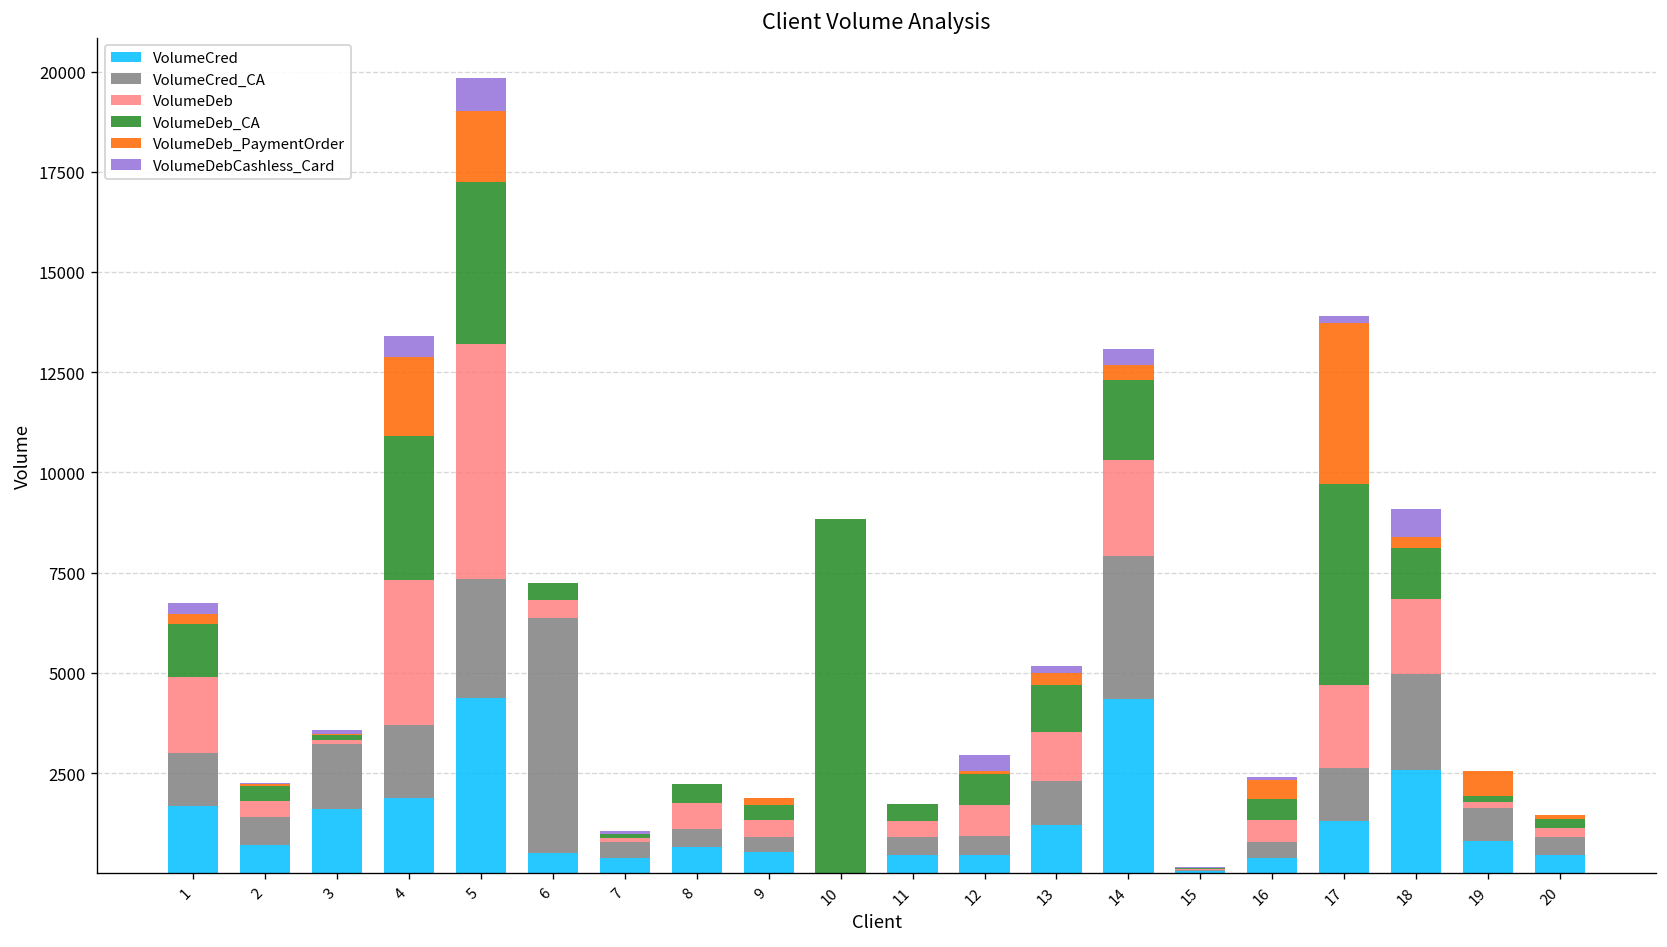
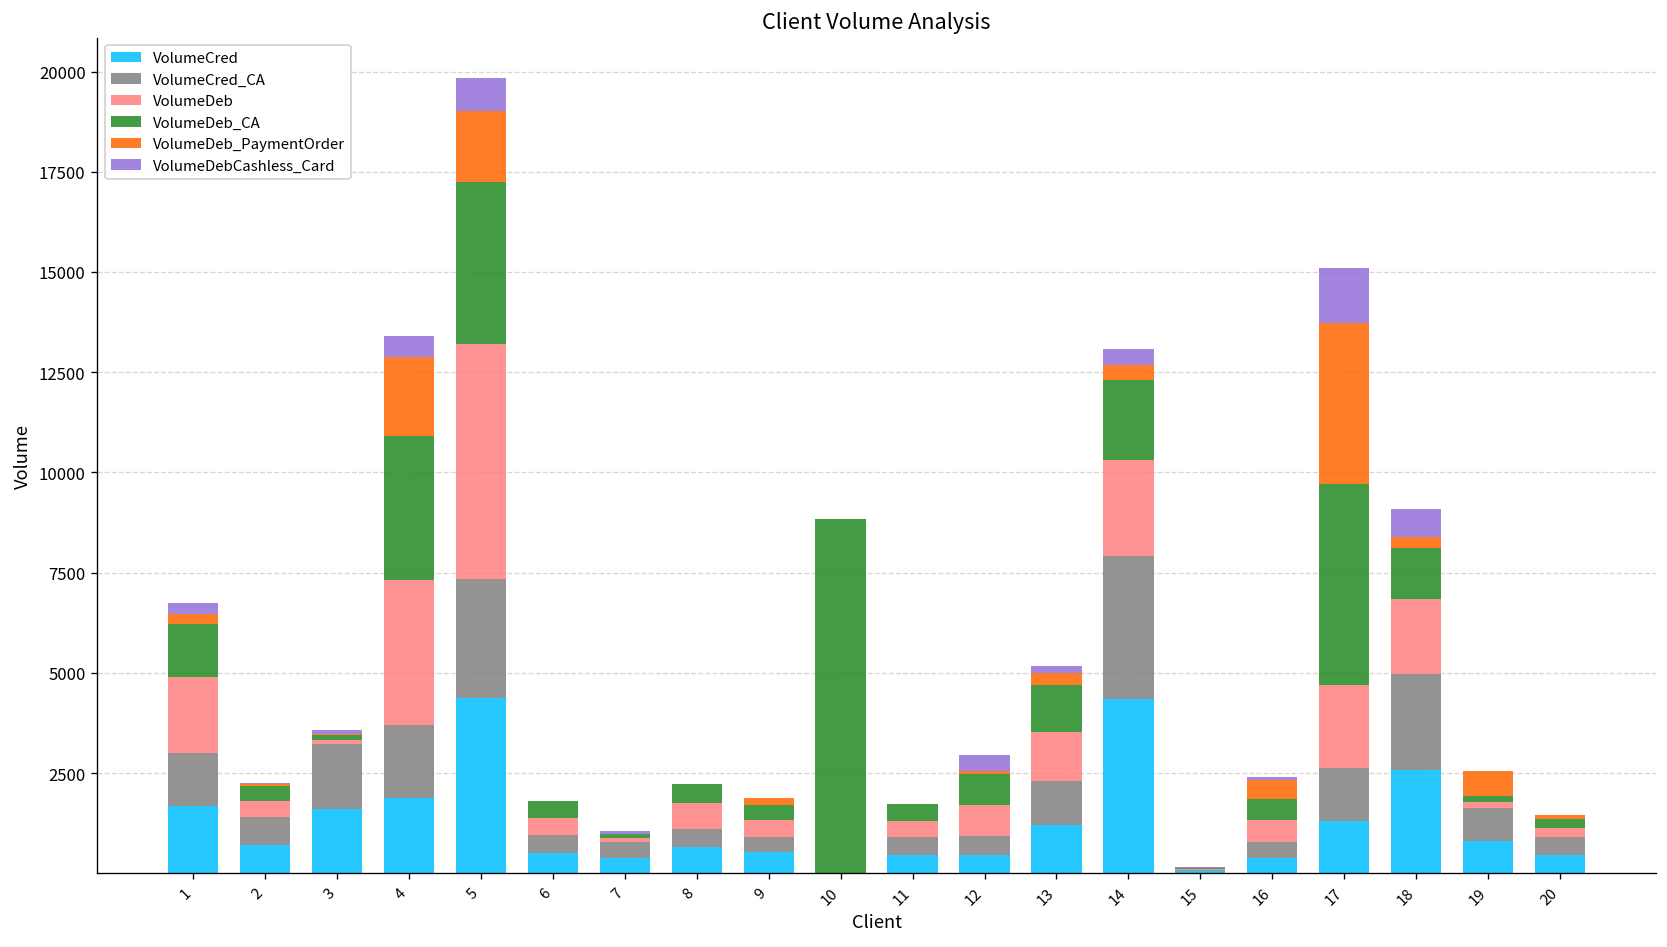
VolumeCred_CA, 6: 5900 -> 400
VolumeDebCashless_Card, 17: 200 -> 1400
